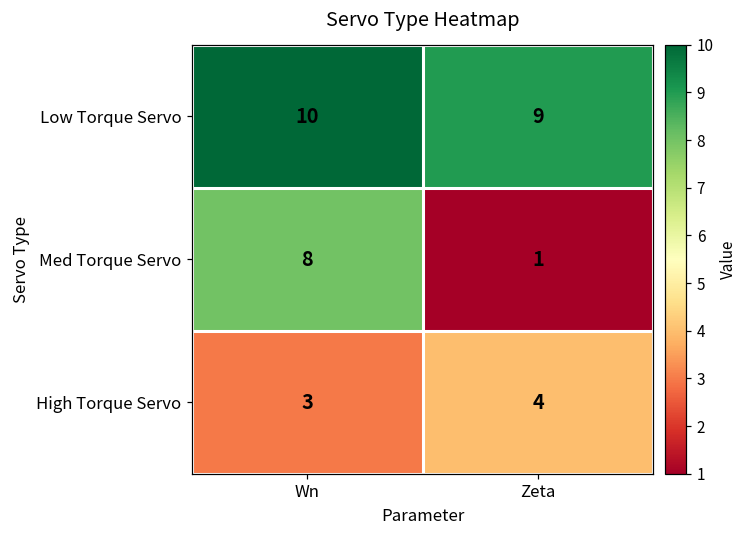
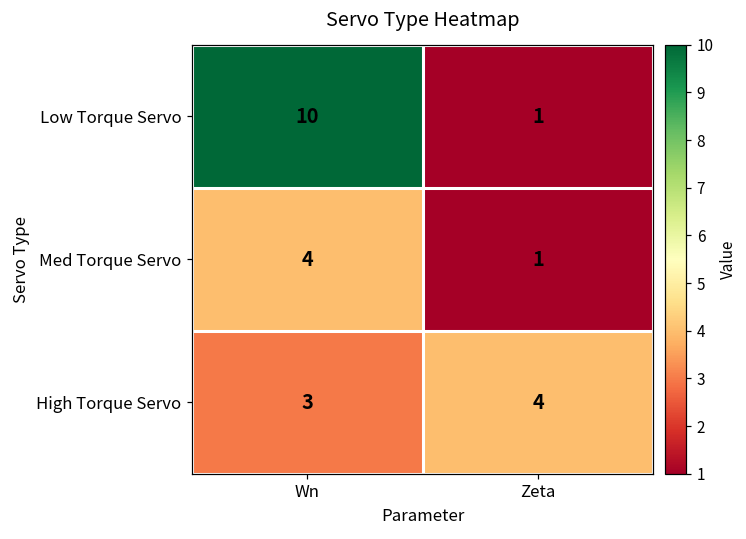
Low Torque Servo, Zeta: 9 -> 1
Med Torque Servo, Wn: 8 -> 4
